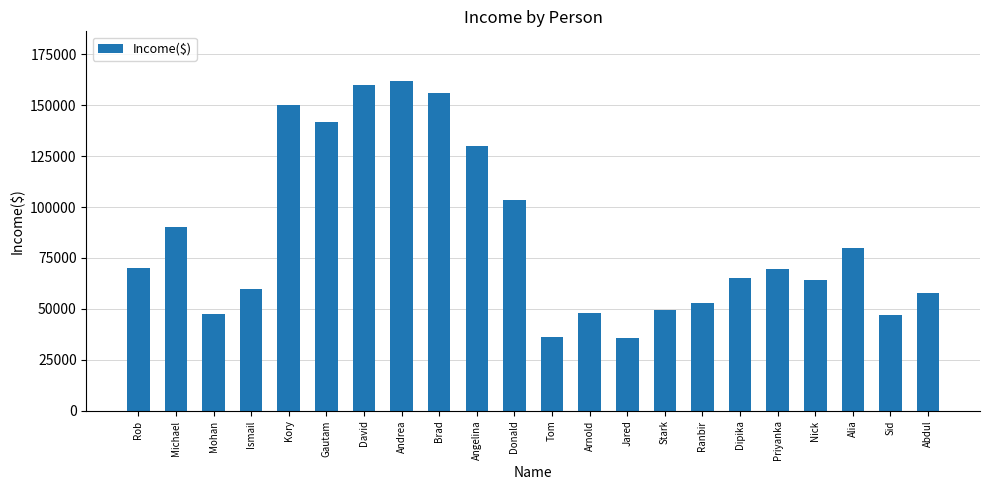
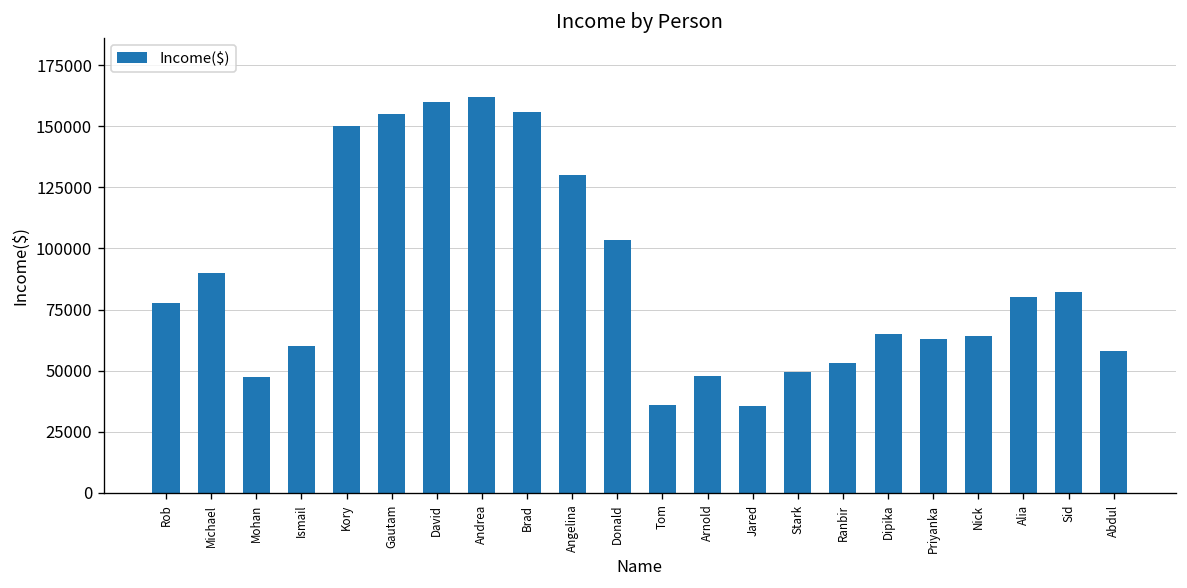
Rob: 70000 -> 78000
Gautam: 142000 -> 155000
Priyanka: 70000 -> 63000
Sid: 47000 -> 82000
